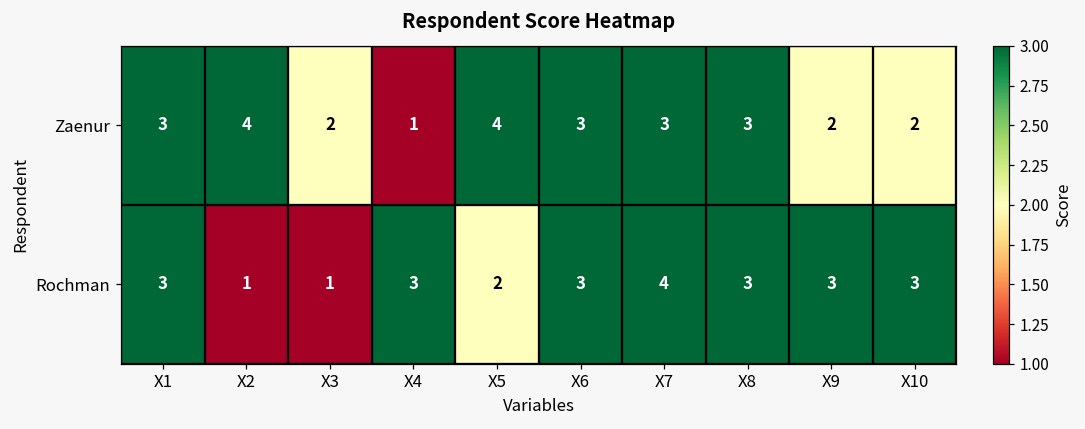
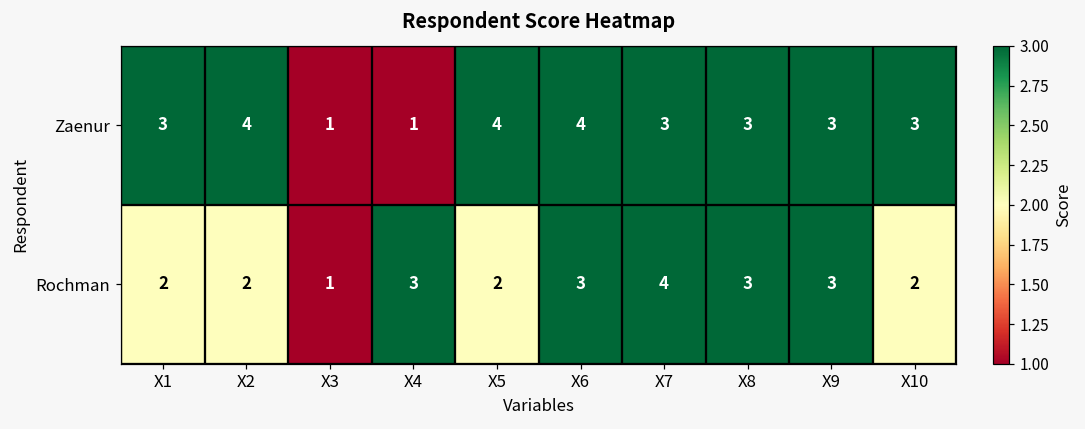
Zaenur, X3: 2 -> 1
Zaenur, X6: 3 -> 4
Zaenur, X9: 2 -> 3
Zaenur, X10: 2 -> 3
Rochman, X1: 3 -> 2
Rochman, X2: 1 -> 2
Rochman, X10: 3 -> 2
